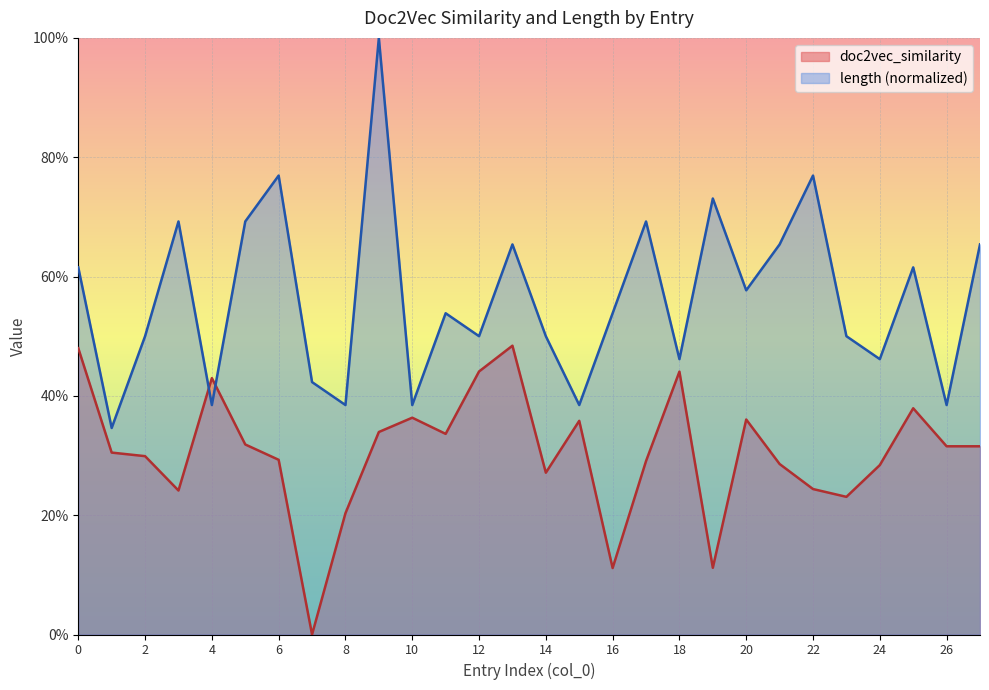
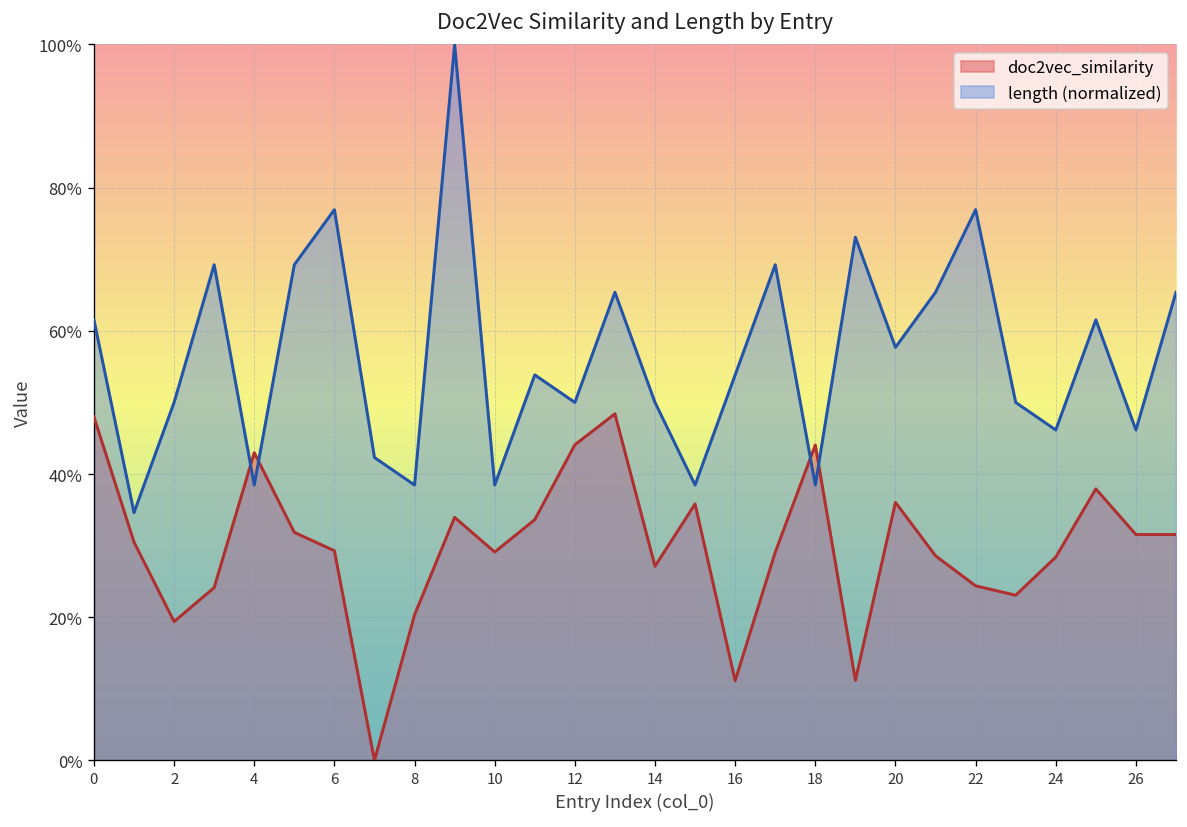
doc2vec_similarity, 2: 30% -> 19%
doc2vec_similarity, 10: 36% -> 29%
length (normalized), 18: 46% -> 38%
length (normalized), 26: 38% -> 46%
